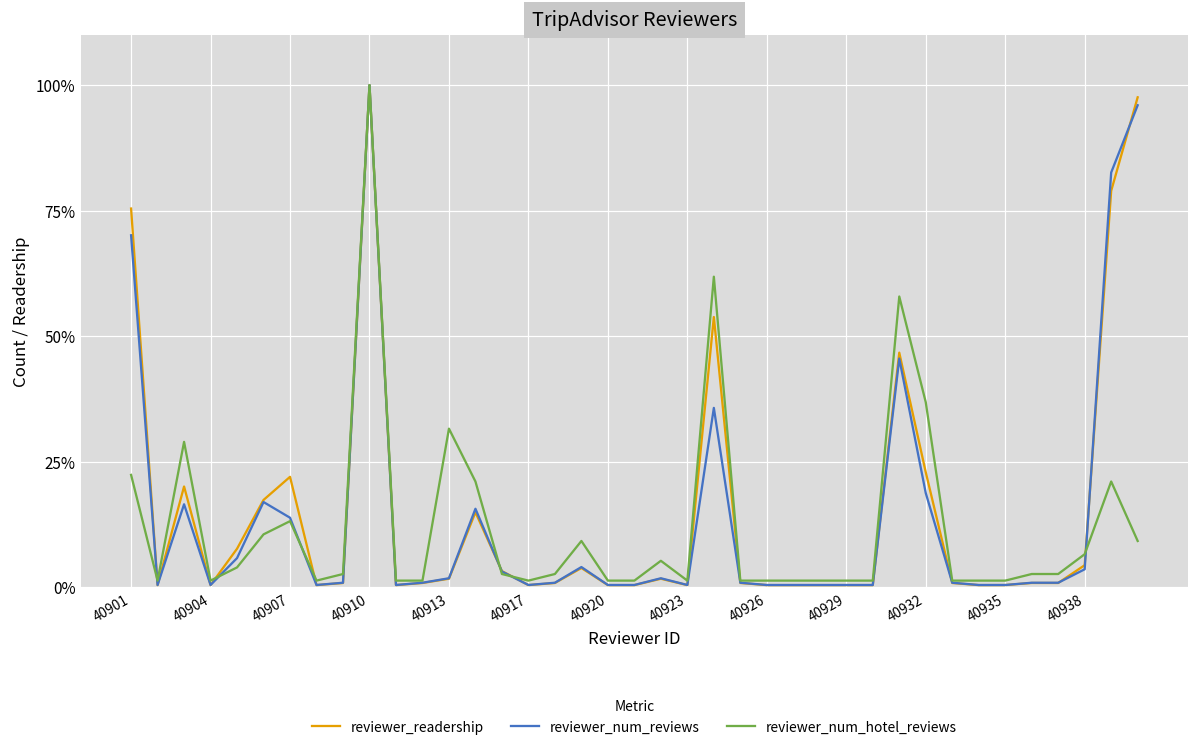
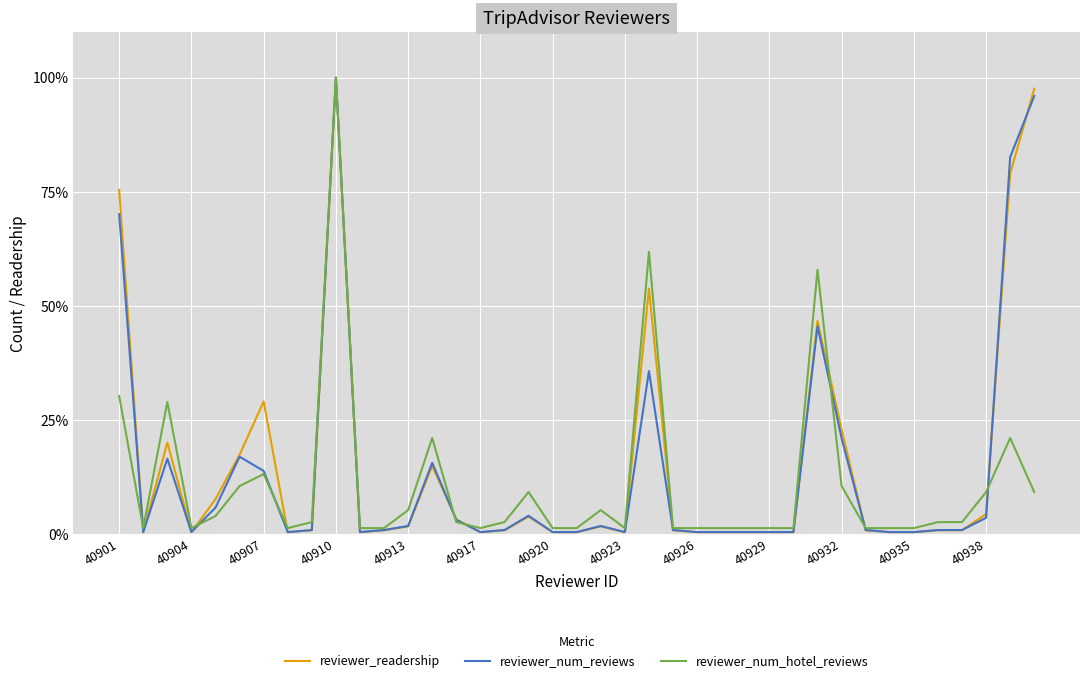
reviewer_num_hotel_reviews, 40901: 22% -> 30%
reviewer_readership, 40907: 22% -> 29%
reviewer_num_hotel_reviews, 40913: 32% -> 5%
reviewer_num_reviews, 40932: 19% -> 21%
reviewer_num_hotel_reviews, 40932: 37% -> 11%
reviewer_num_hotel_reviews, 40938: 7% -> 9%
